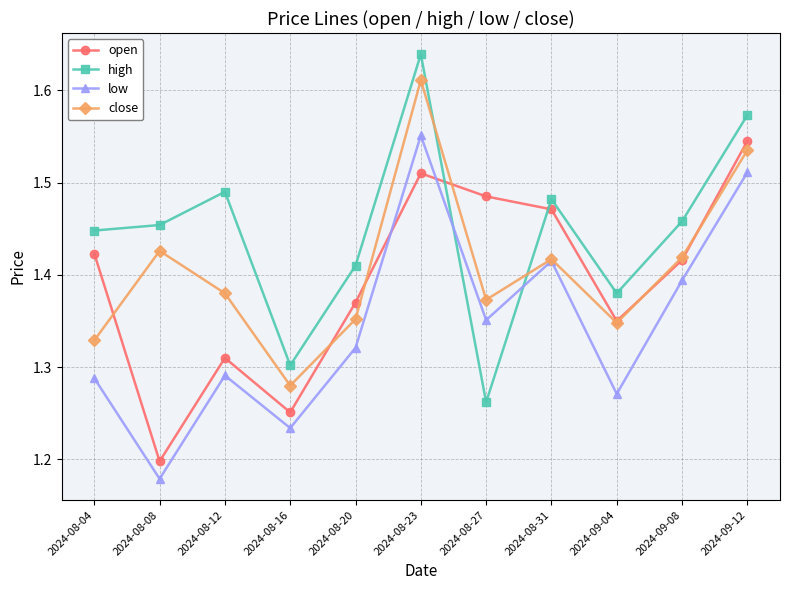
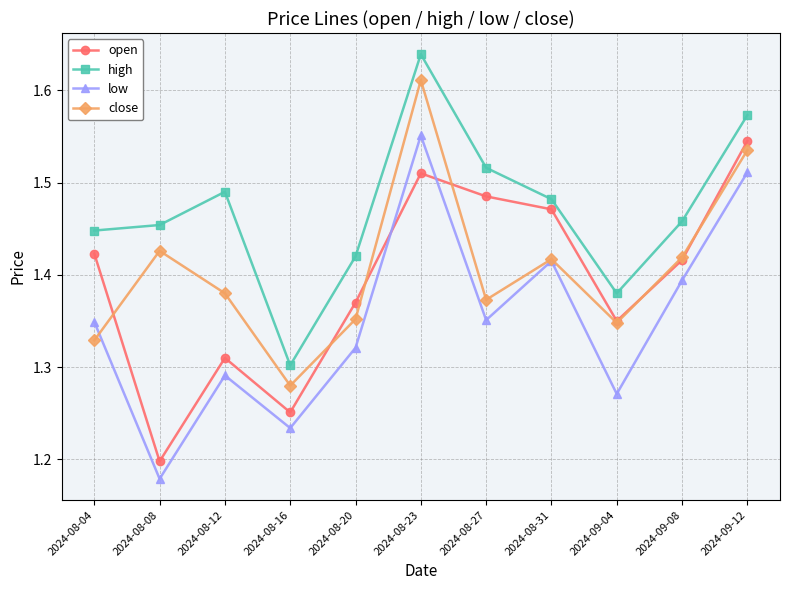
low, 2024-08-04: 1.29 -> 1.35
high, 2024-08-20: 1.41 -> 1.42
high, 2024-08-27: 1.26 -> 1.52
